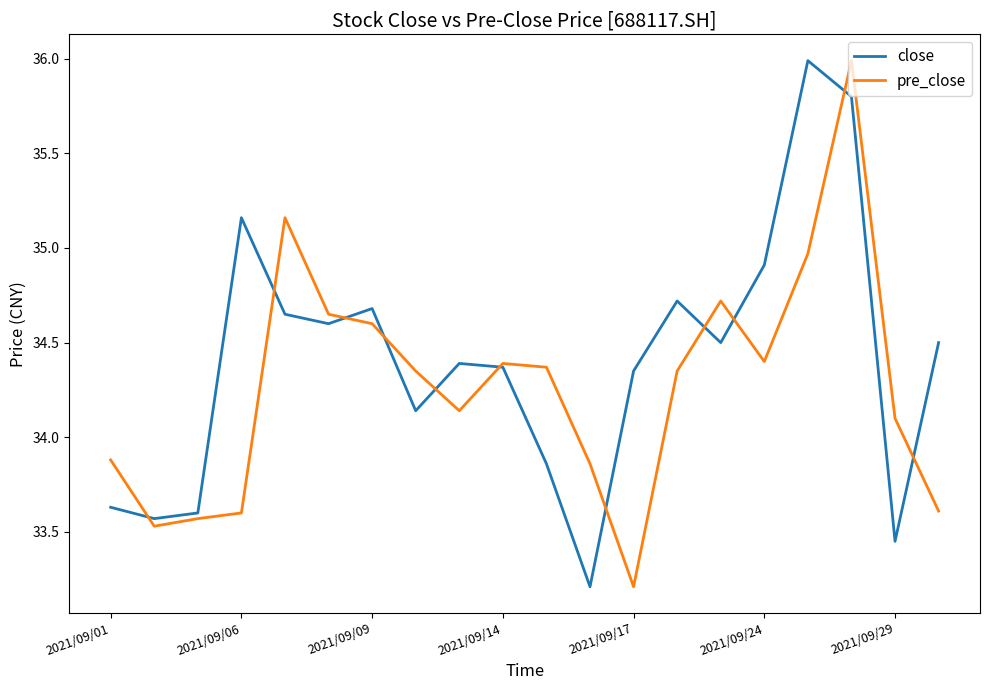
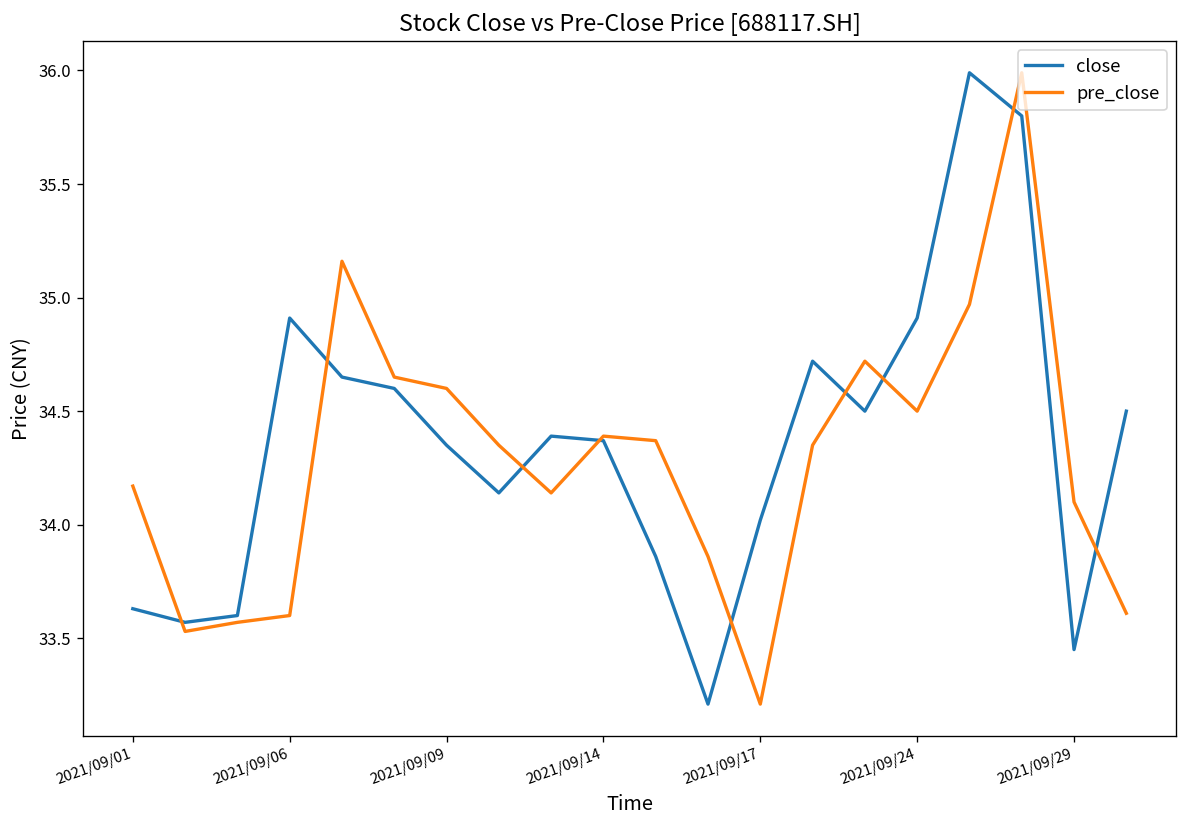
pre_close, 2021/09/01: 33.88 -> 34.17
close, 2021/09/06: 35.16 -> 34.91
close, 2021/09/09: 34.68 -> 34.35
close, 2021/09/17: 34.35 -> 34.02
pre_close, 2021/09/24: 34.4 -> 34.5
